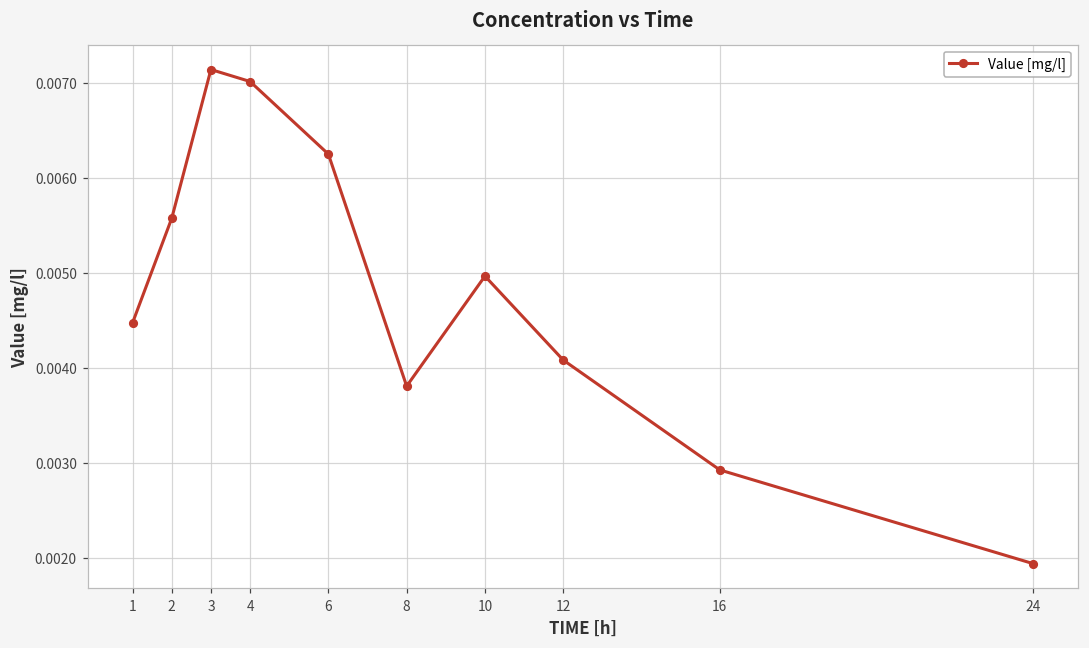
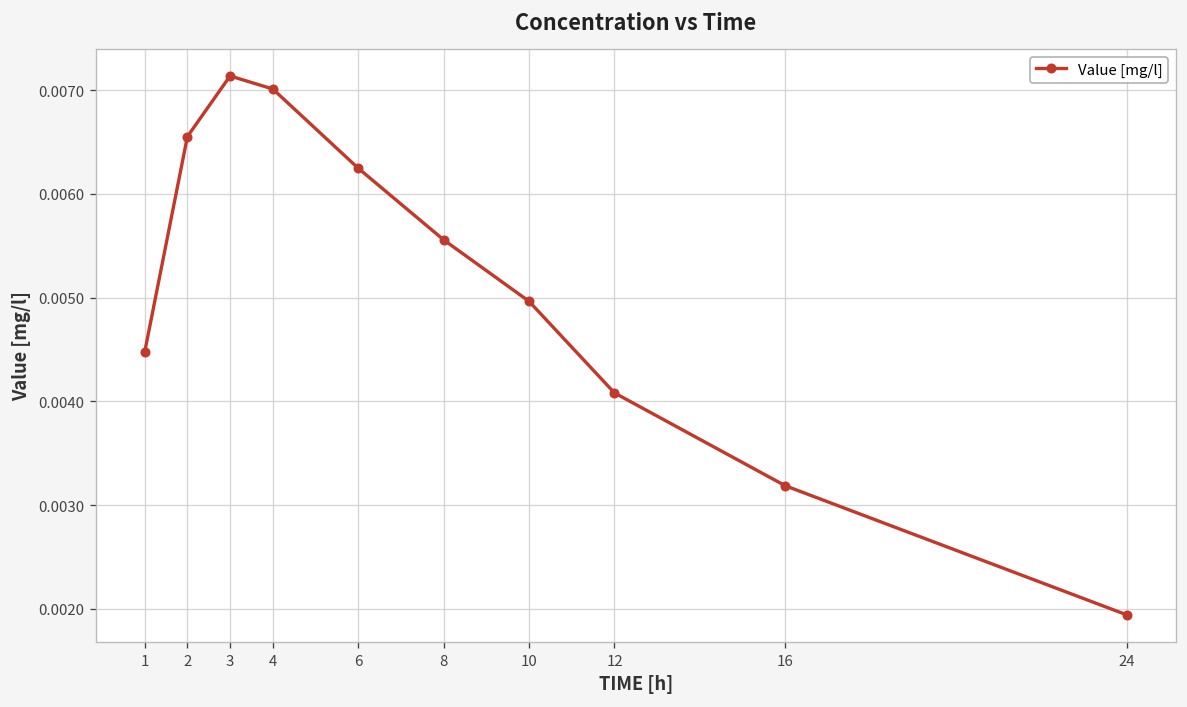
2: 0.0056 -> 0.0066
8: 0.0038 -> 0.0056
16: 0.0029 -> 0.0032
